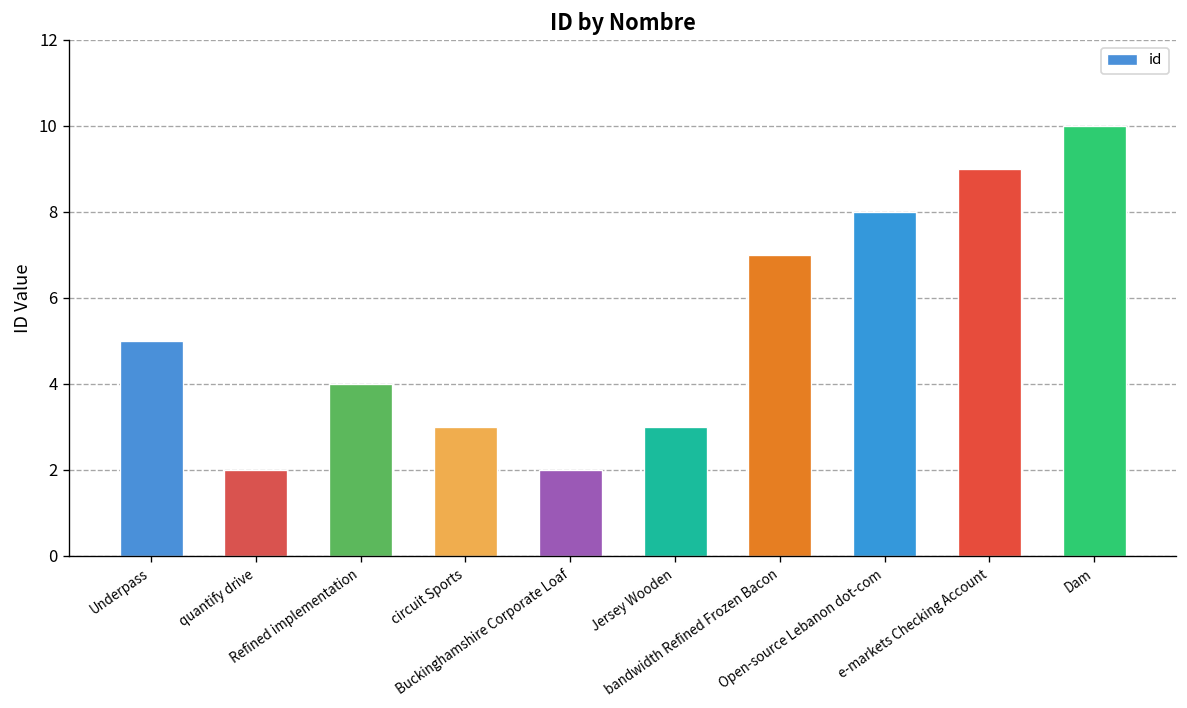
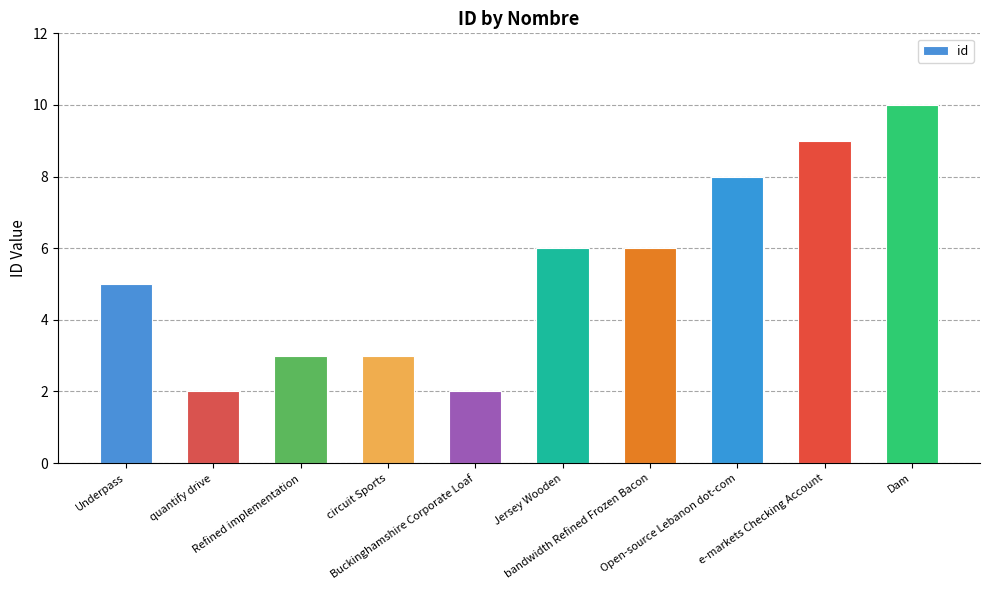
Refined implementation: 4 -> 3
Jersey Wooden: 3 -> 6
bandwidth Refined Frozen Bacon: 7 -> 6
